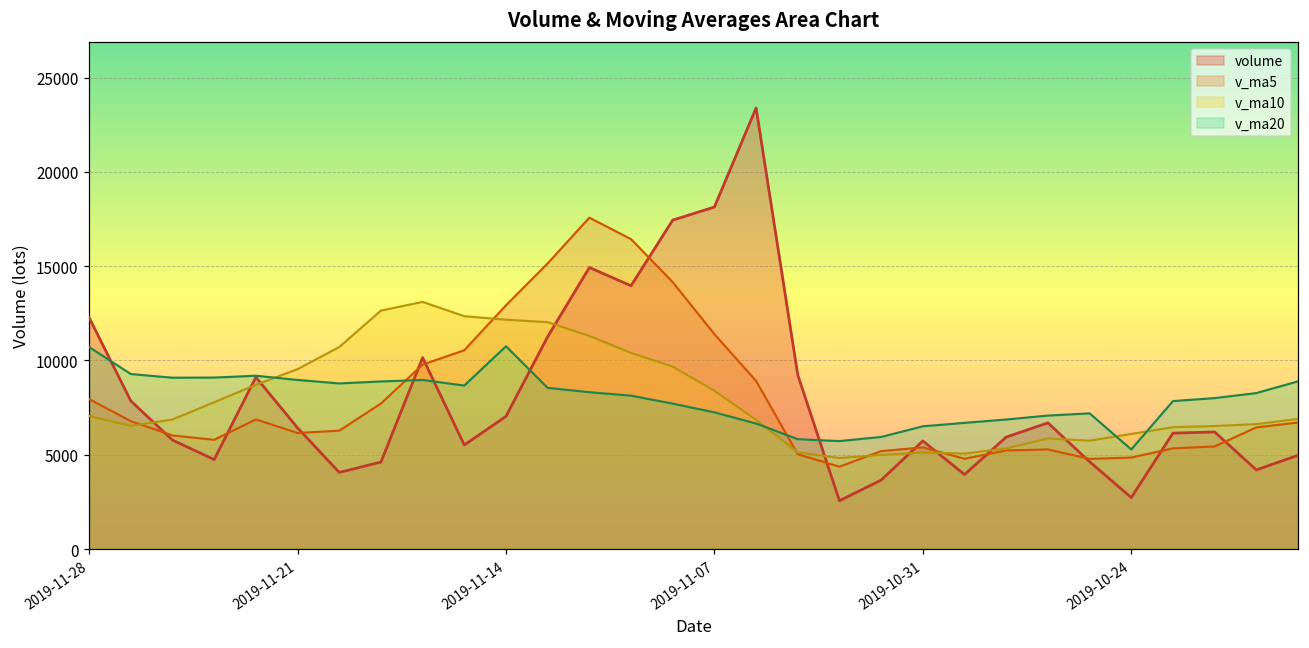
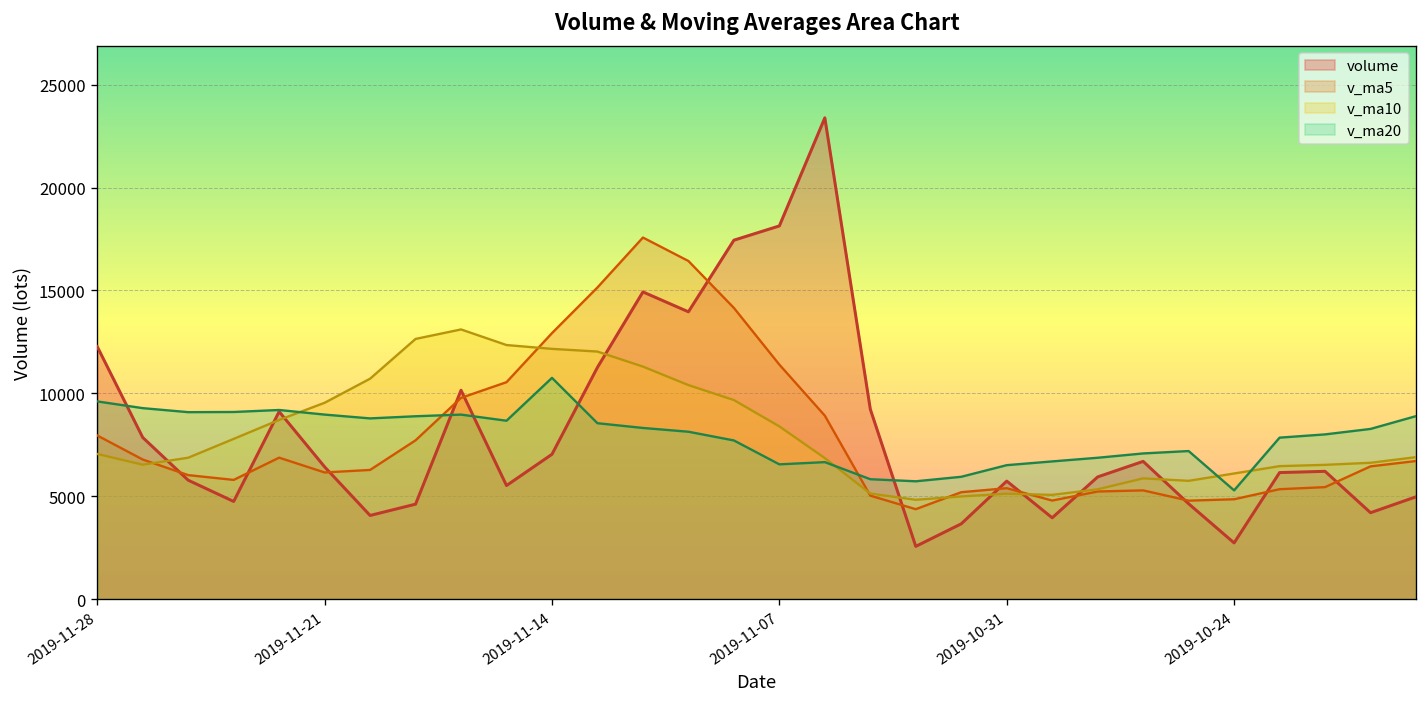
v_ma20, 2019-11-28: 10700 -> 9600
v_ma20, 2019-11-07: 7200 -> 6500
